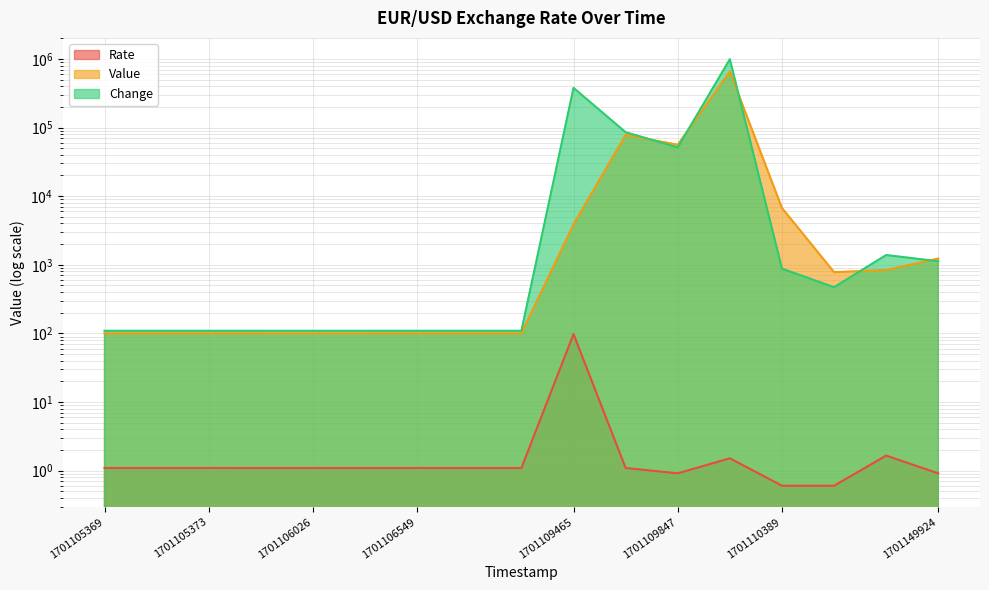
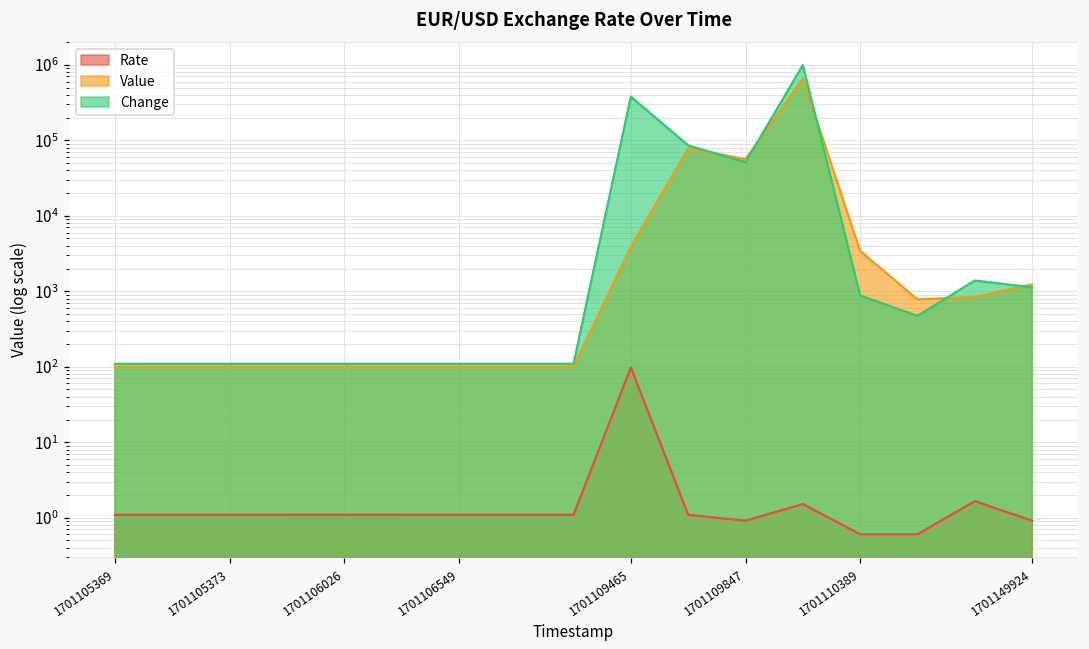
Value, 1701110389: 7000 -> 3000
